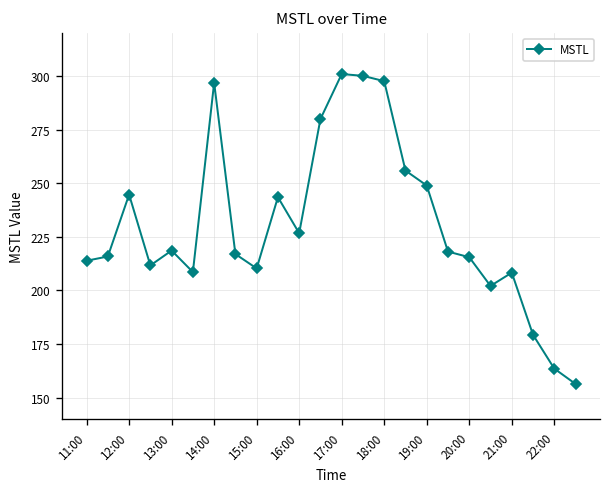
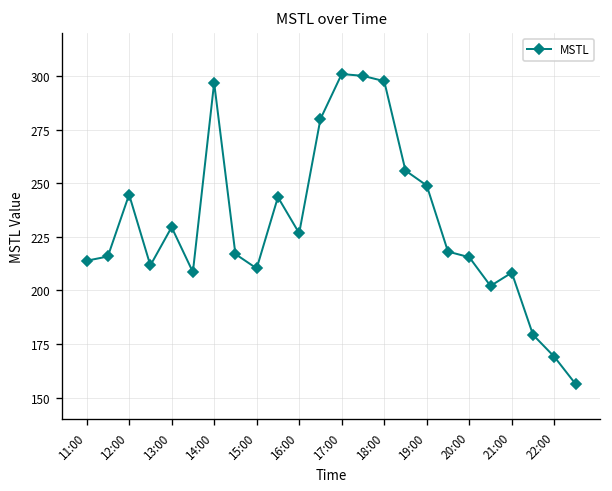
13:00: 219 -> 229
22:00: 164 -> 169
